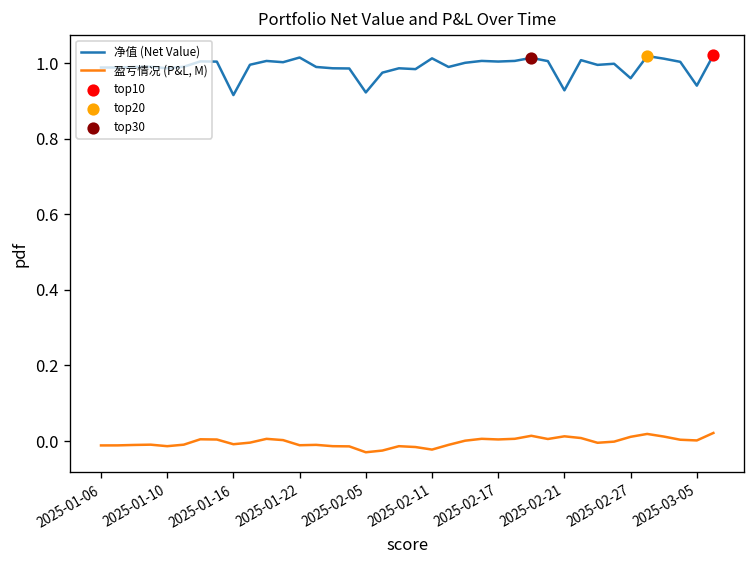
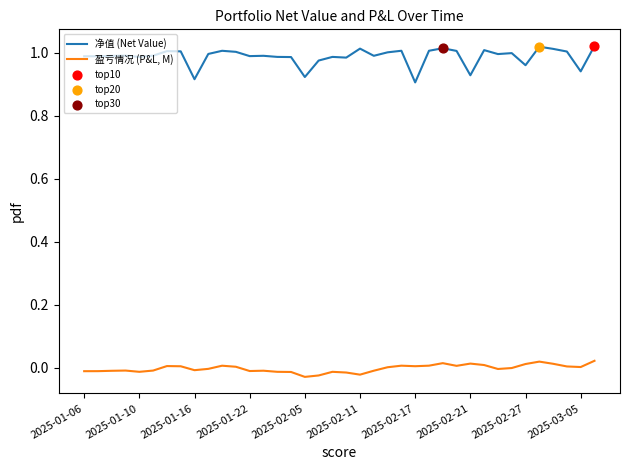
净值 (Net Value), 2025-01-22: 1.02 -> 0.99
净值 (Net Value), 2025-02-17: 1.00 -> 0.91
